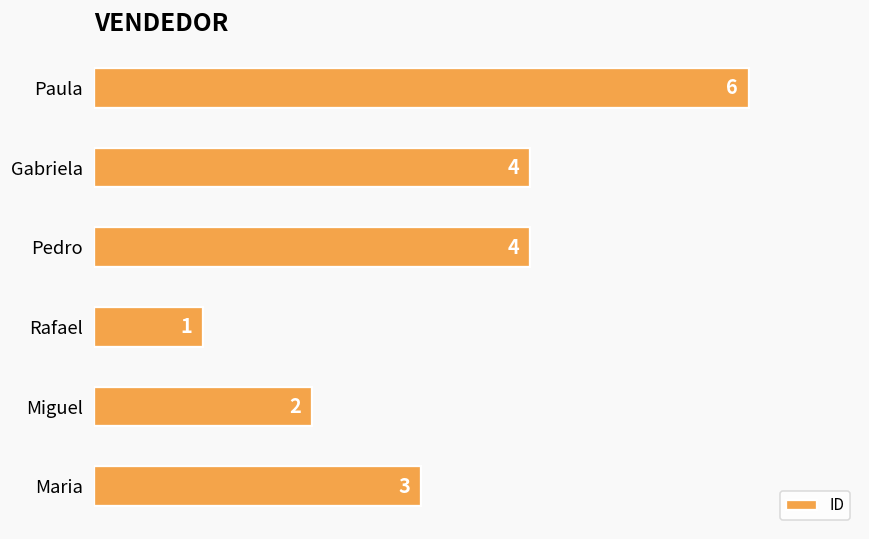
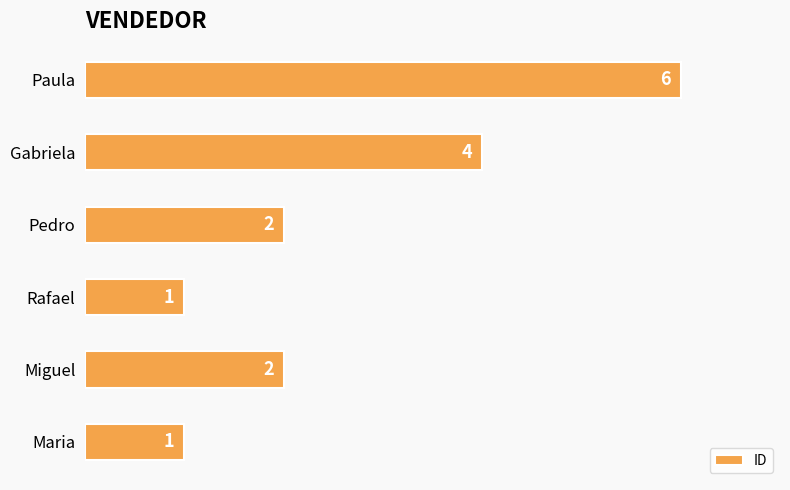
Pedro: 4 -> 2
Maria: 3 -> 1
